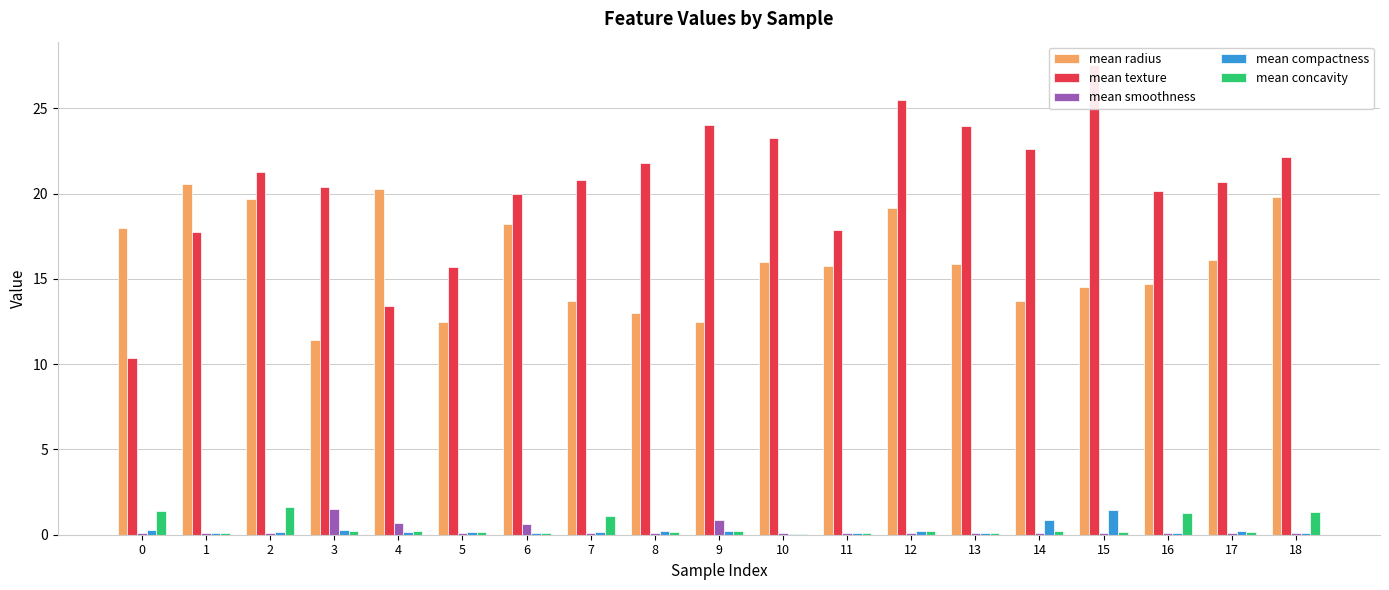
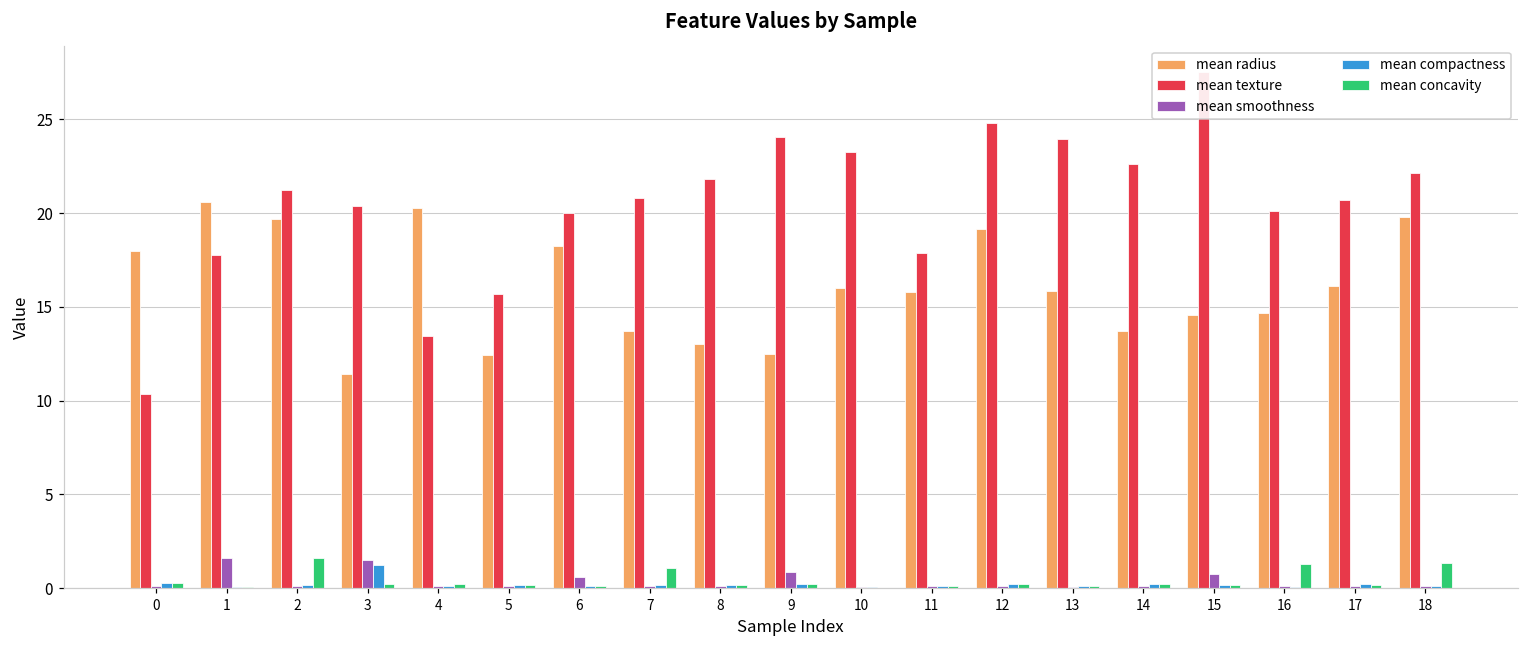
mean concavity, 0: 1.4 -> 0.3
mean smoothness, 1: 0.1 -> 1.6
mean compactness, 3: 0.3 -> 1.2
mean smoothness, 4: 0.7 -> 0.1
mean texture, 12: 25.5 -> 24.8
mean compactness, 14: 0.8 -> 0.2
mean smoothness, 15: 0.1 -> 0.8
mean compactness, 15: 1.5 -> 0.2
